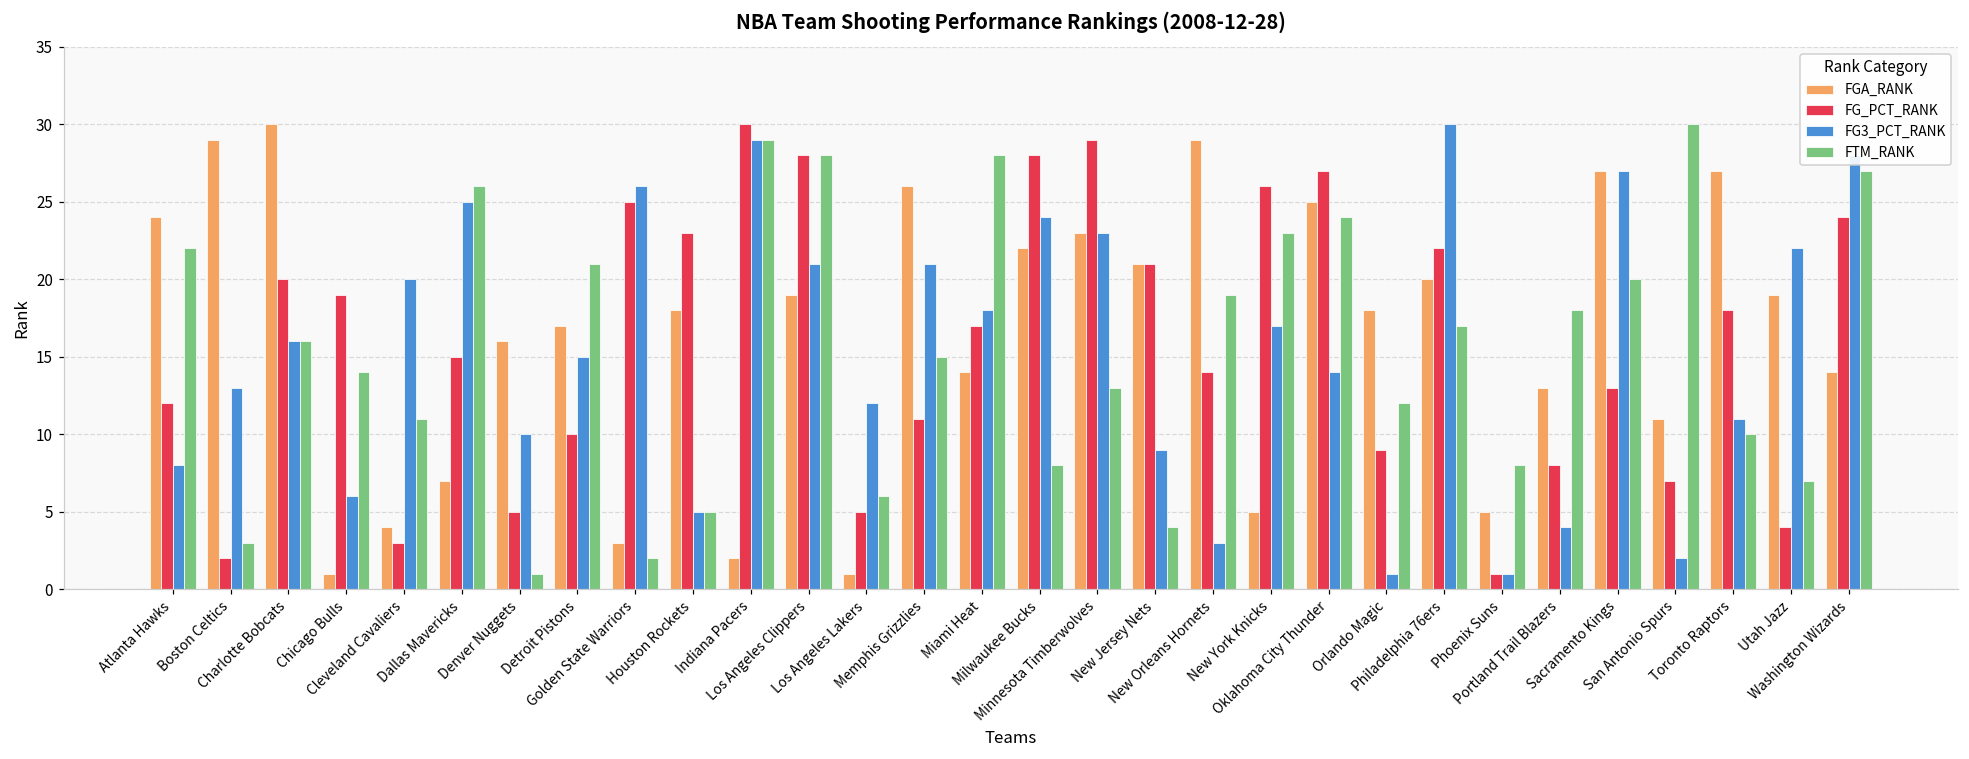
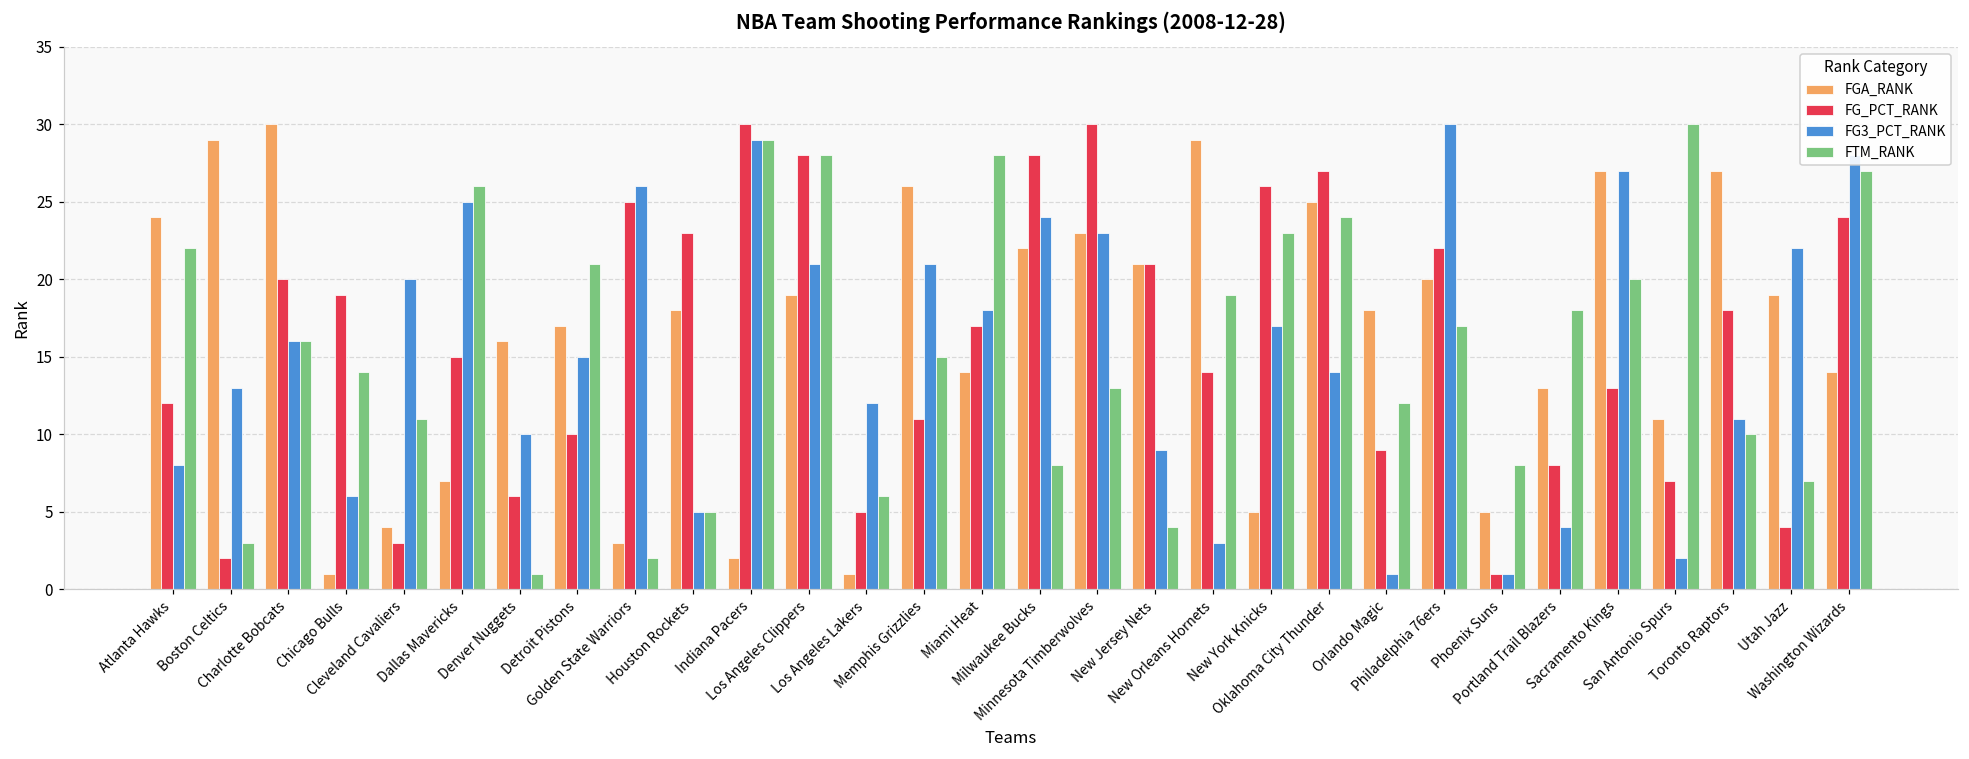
FG_PCT_RANK, Denver Nuggets: 5 -> 6
FG_PCT_RANK, Minnesota Timberwolves: 29 -> 30
